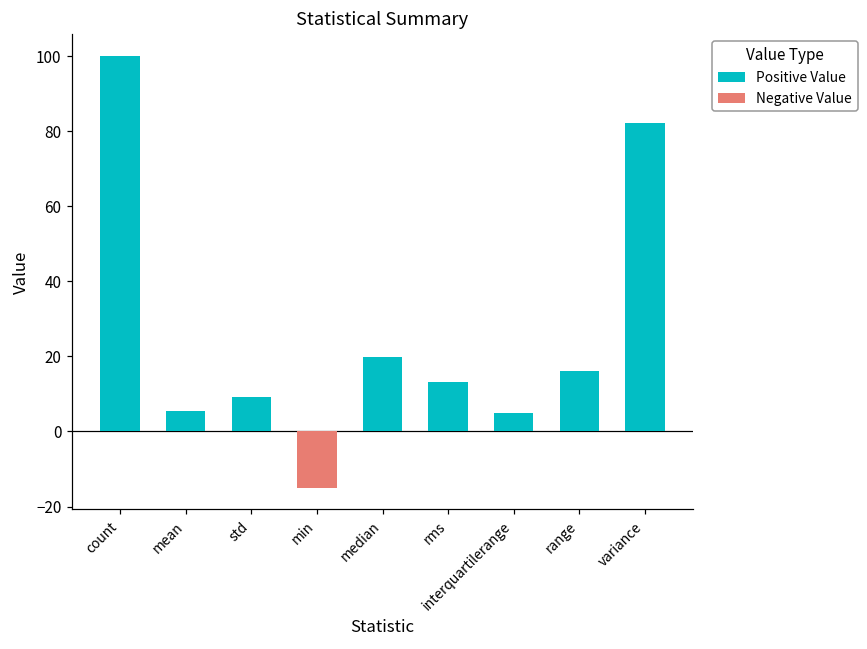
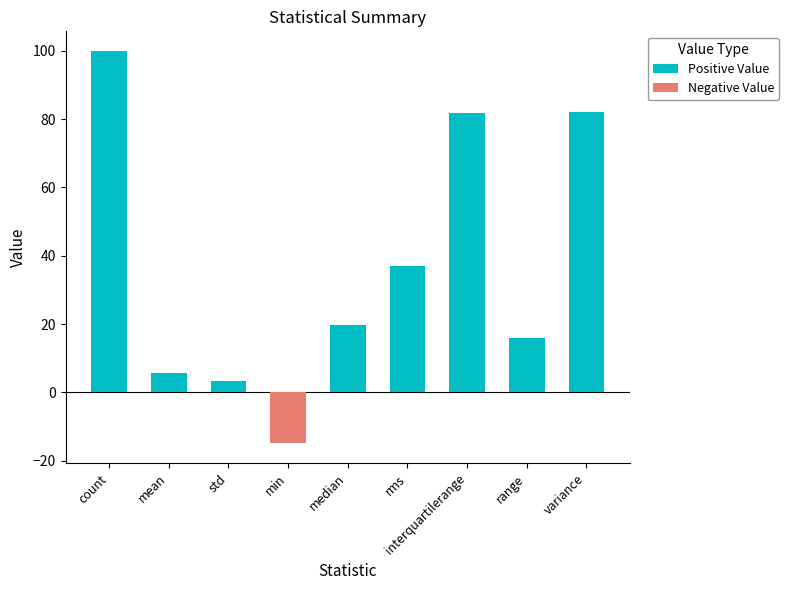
Positive Value, std: 9 -> 3
Positive Value, rms: 13 -> 37
Positive Value, interquartilerange: 5 -> 82
